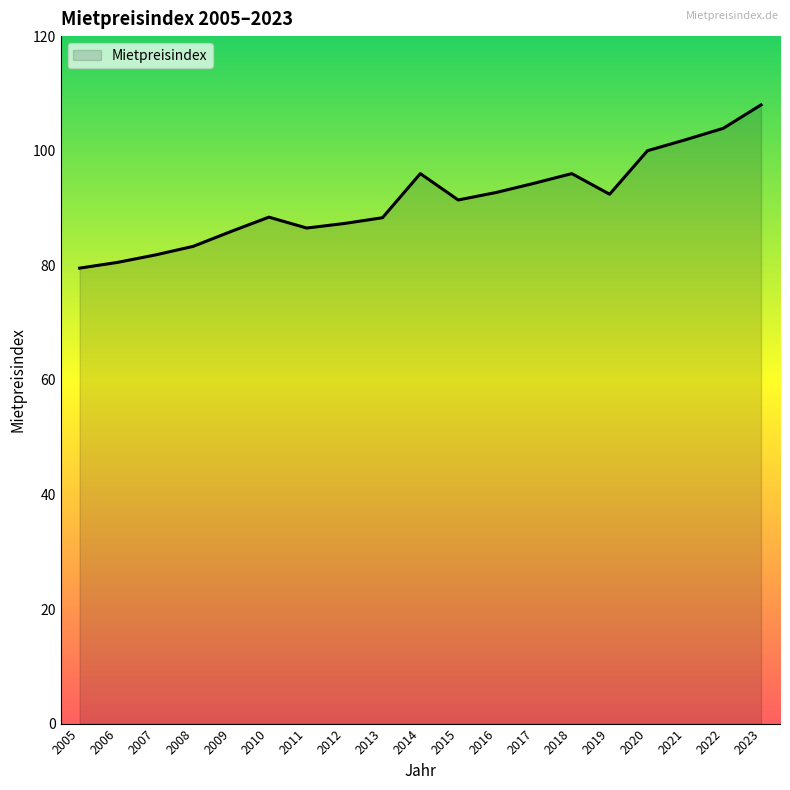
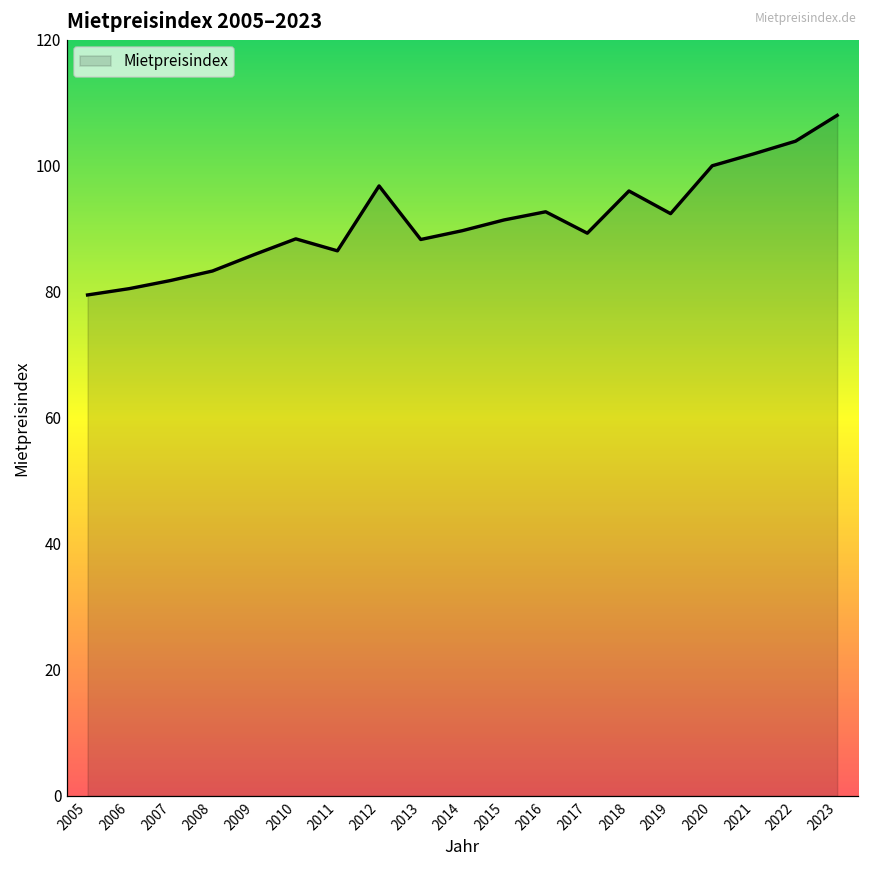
2012: 87 -> 97
2014: 96 -> 90
2017: 94 -> 89
